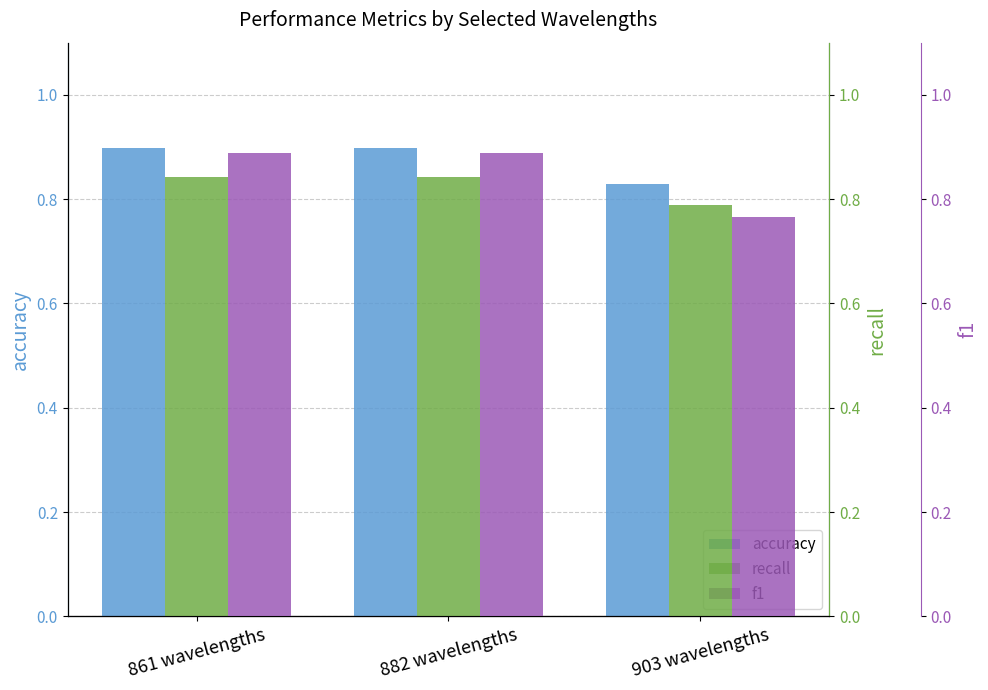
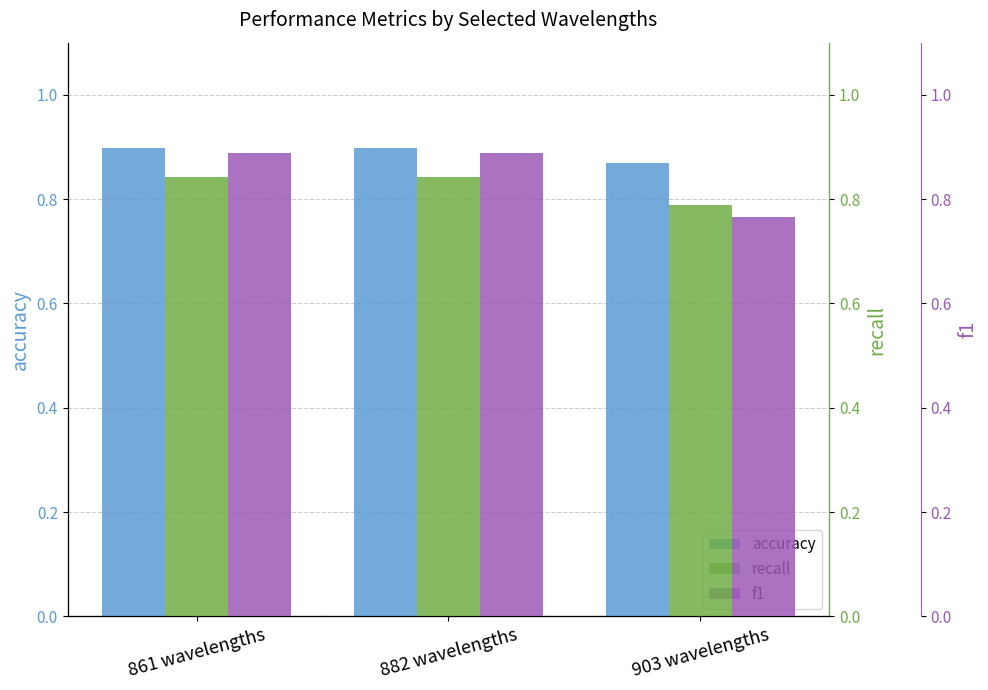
accuracy, 903 wavelengths: 0.83 -> 0.87
